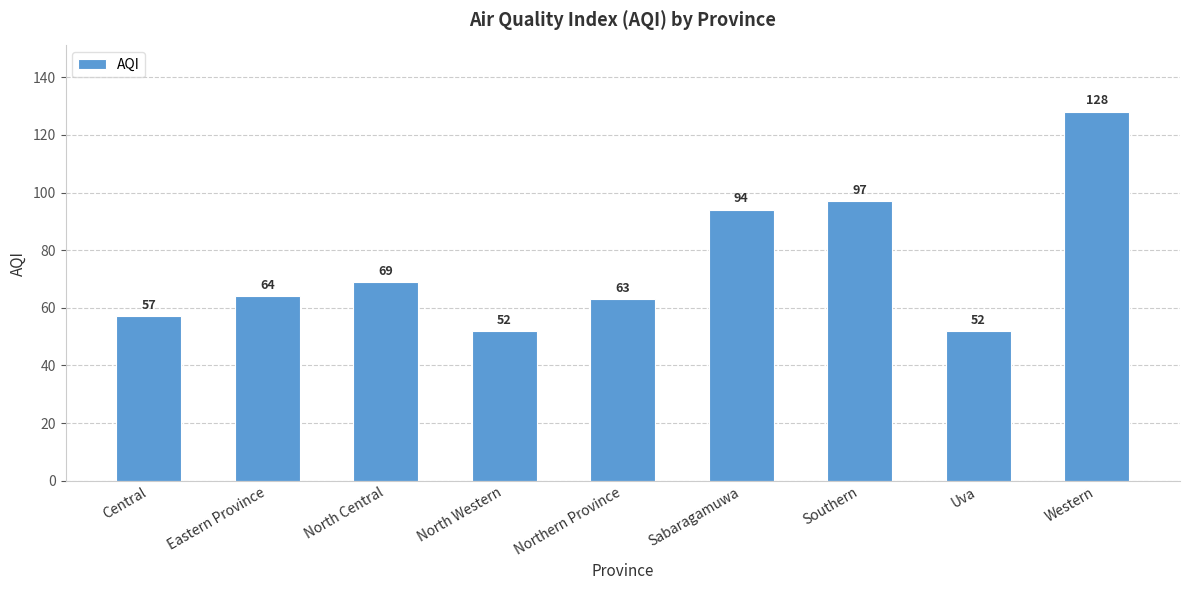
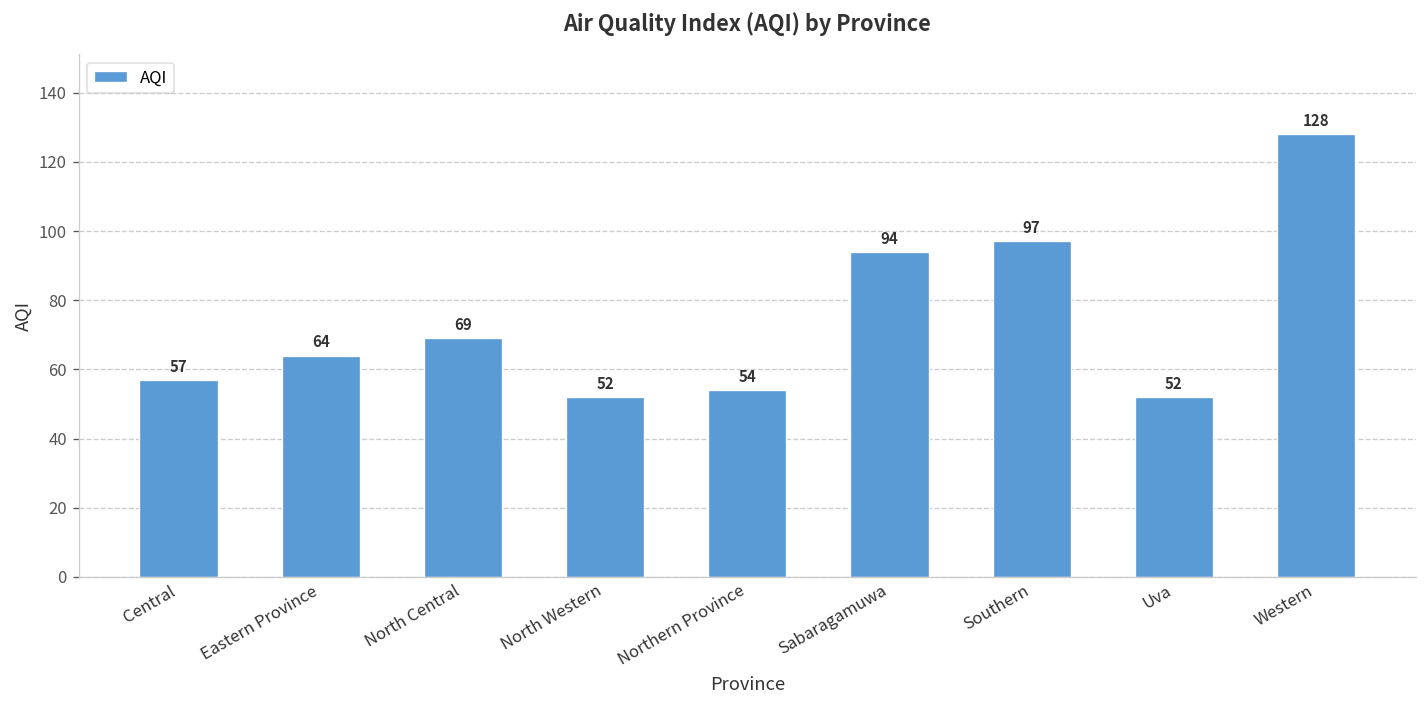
Northern Province: 63 -> 54
